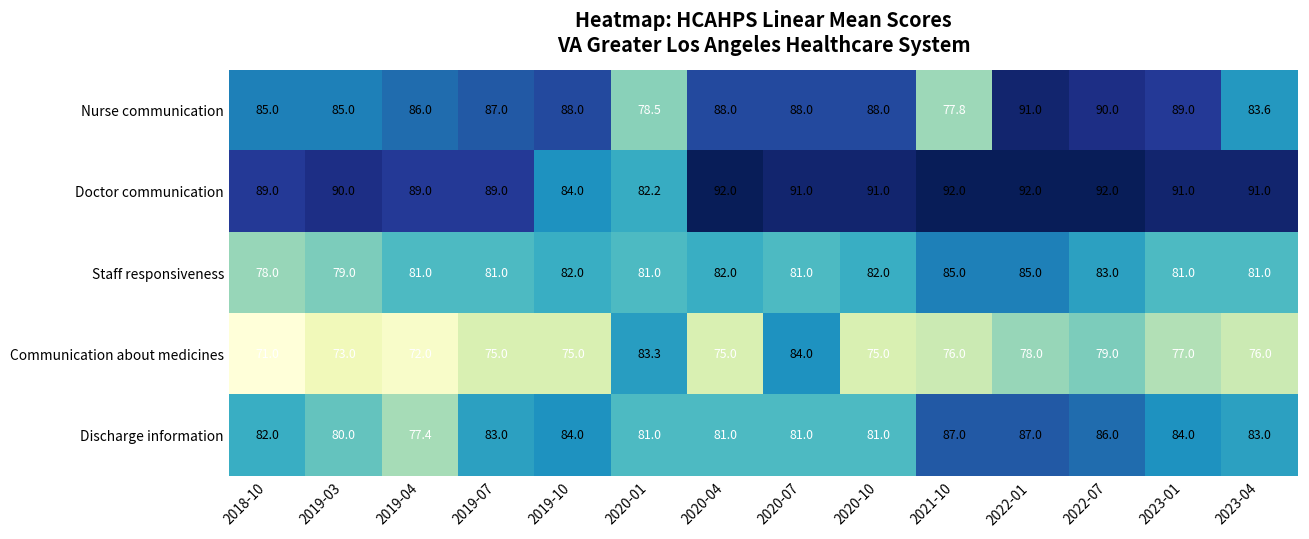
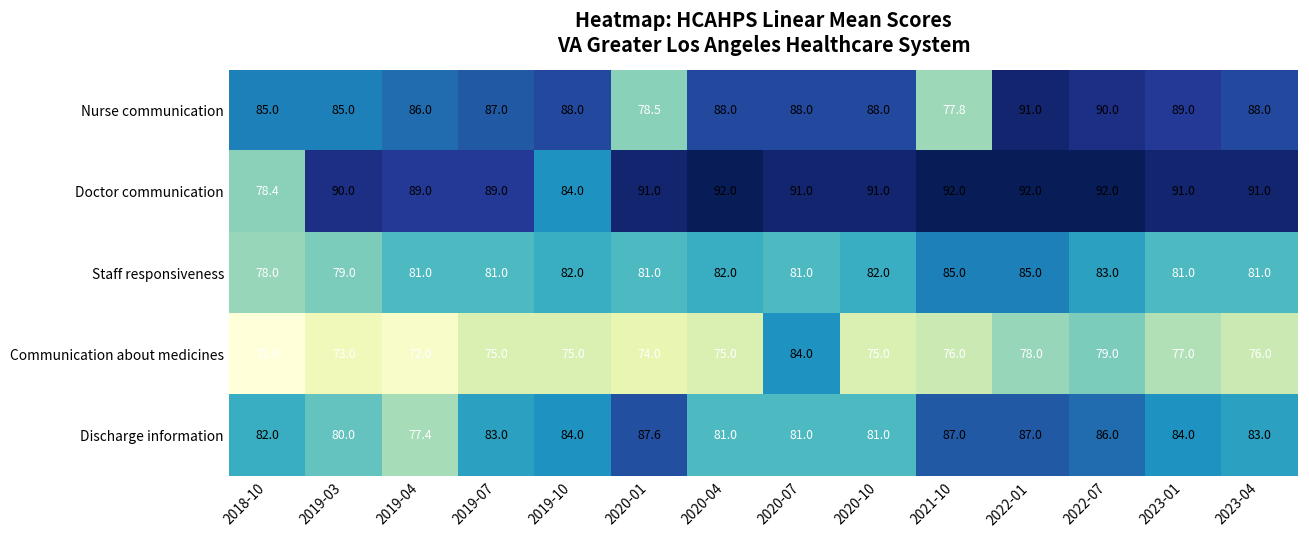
Nurse communication, 2023-04: 83.6 -> 88.0
Doctor communication, 2018-10: 89.0 -> 78.4
Doctor communication, 2020-01: 82.2 -> 91.0
Communication about medicines, 2020-01: 83.3 -> 74.0
Discharge information, 2020-01: 81.0 -> 87.6
